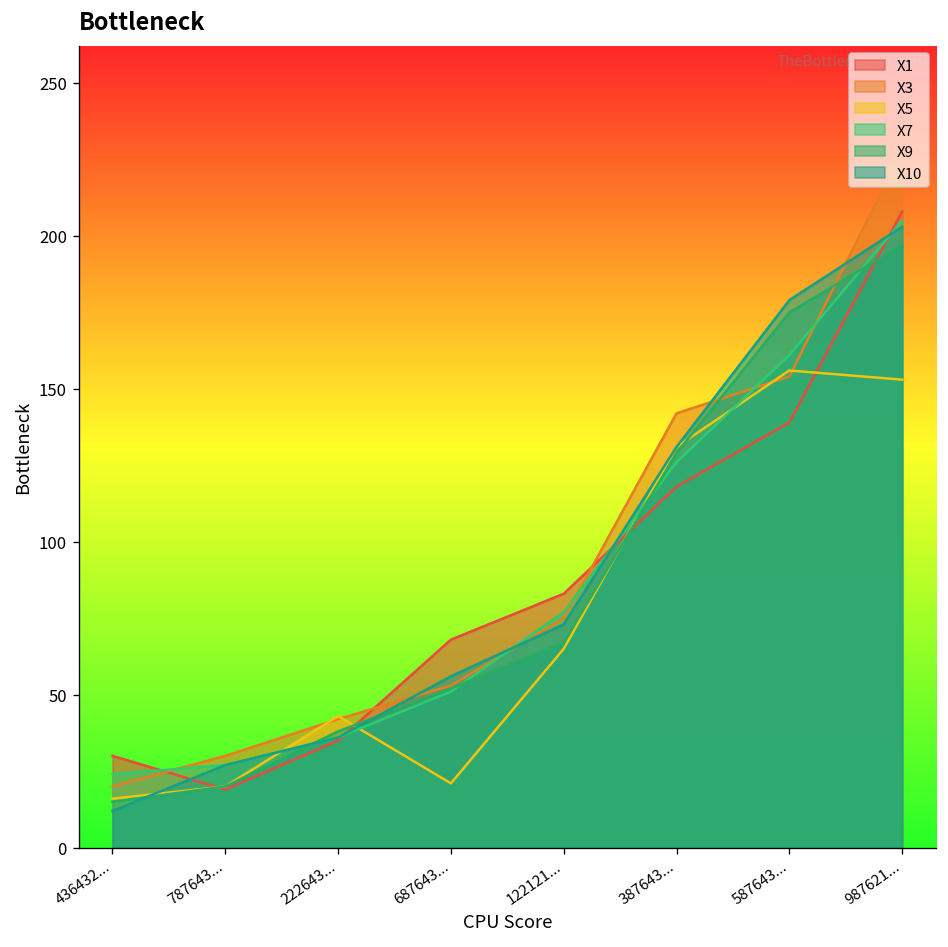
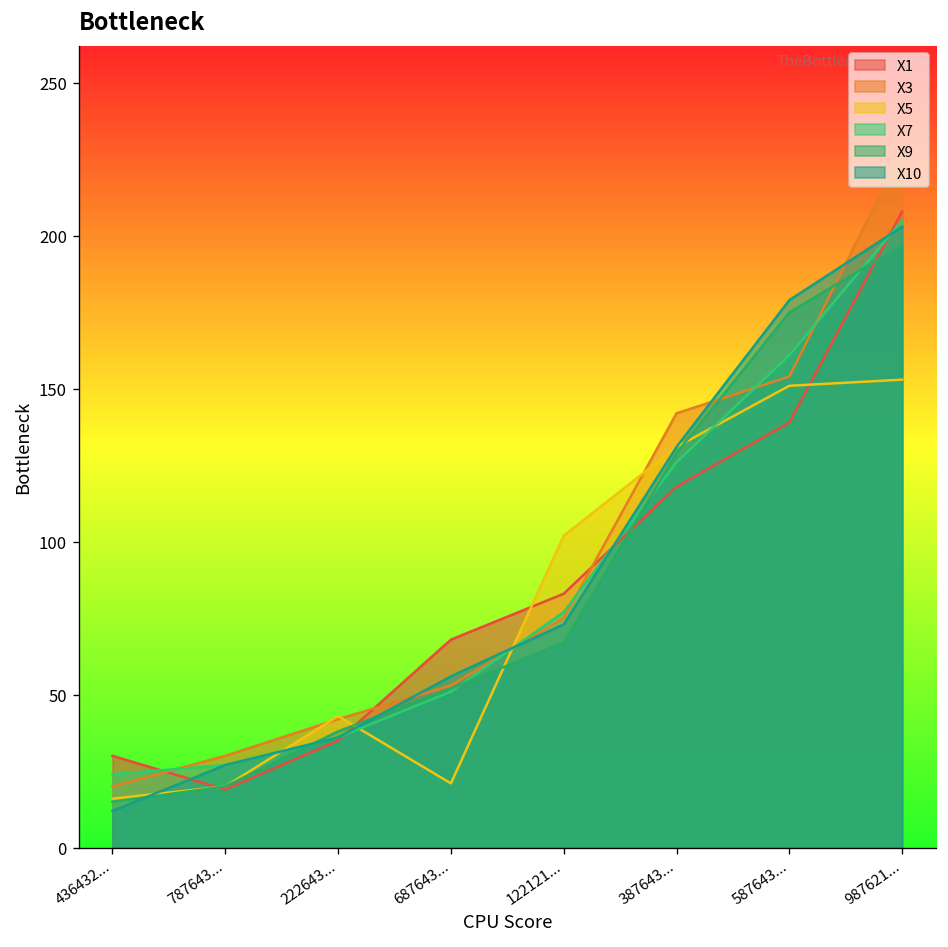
X5, 122121...: 65 -> 102
X5, 587643...: 156 -> 151
